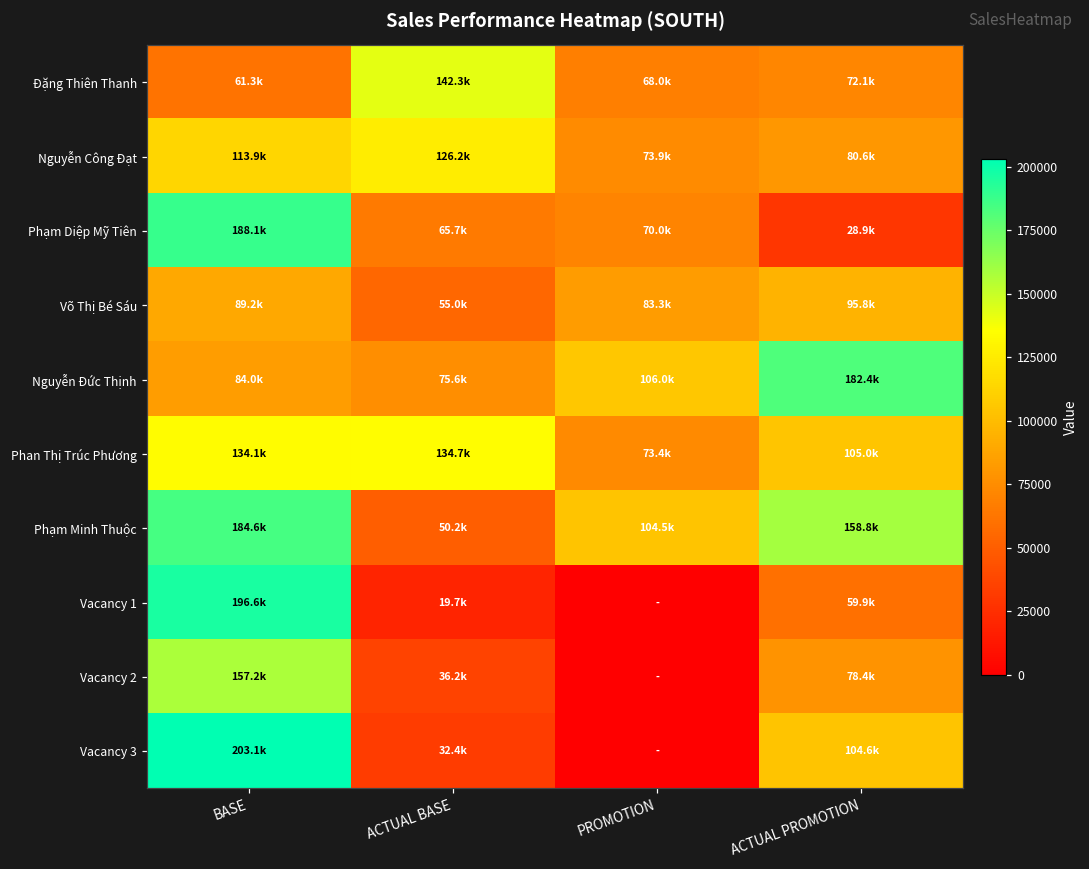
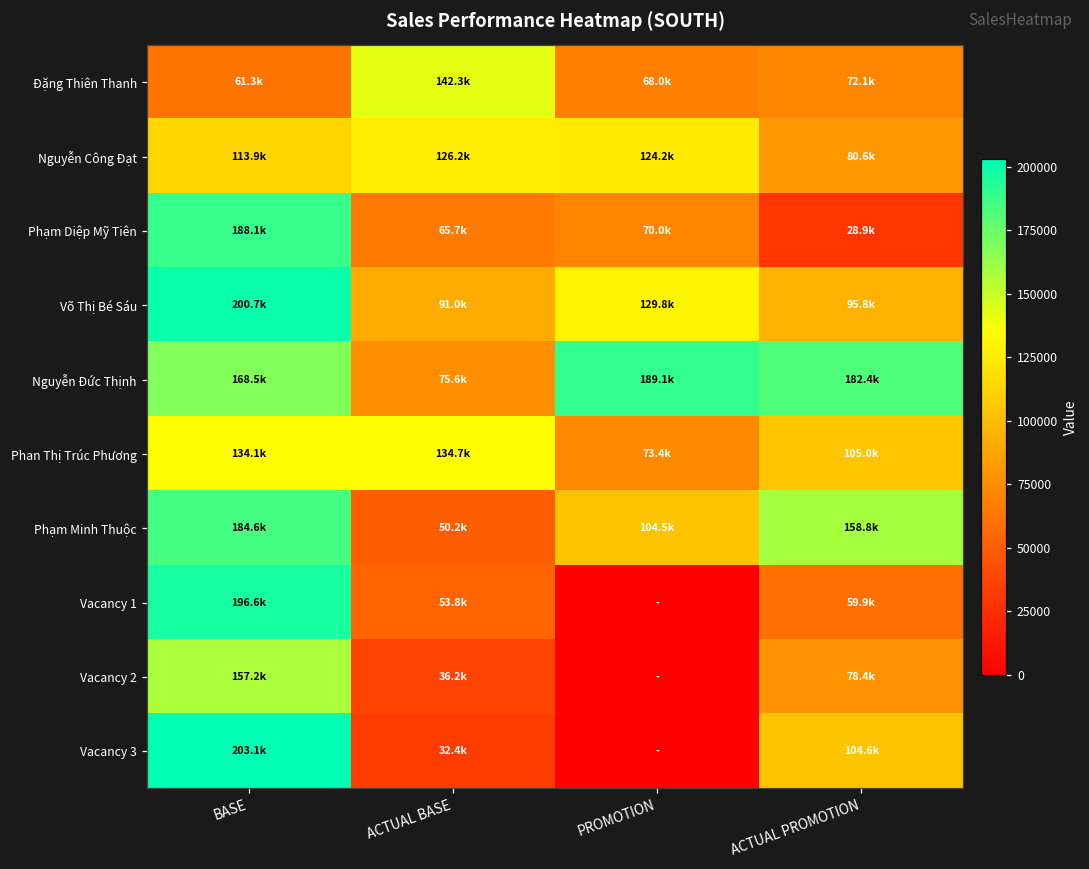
Nguyễn Công Đạt, PROMOTION: 73.9k -> 124.2k
Võ Thị Bé Sáu, BASE: 89.2k -> 200.7k
Võ Thị Bé Sáu, ACTUAL BASE: 55.0k -> 91.0k
Võ Thị Bé Sáu, PROMOTION: 83.3k -> 129.8k
Nguyễn Đức Thịnh, BASE: 84.0k -> 168.5k
Nguyễn Đức Thịnh, PROMOTION: 106.0k -> 189.1k
Vacancy 1, ACTUAL BASE: 19.7k -> 53.8k
